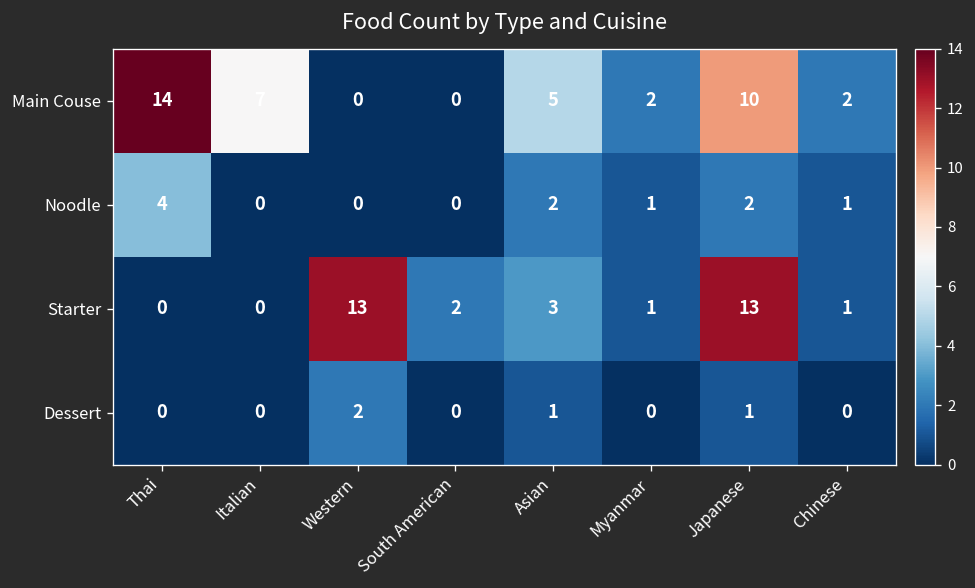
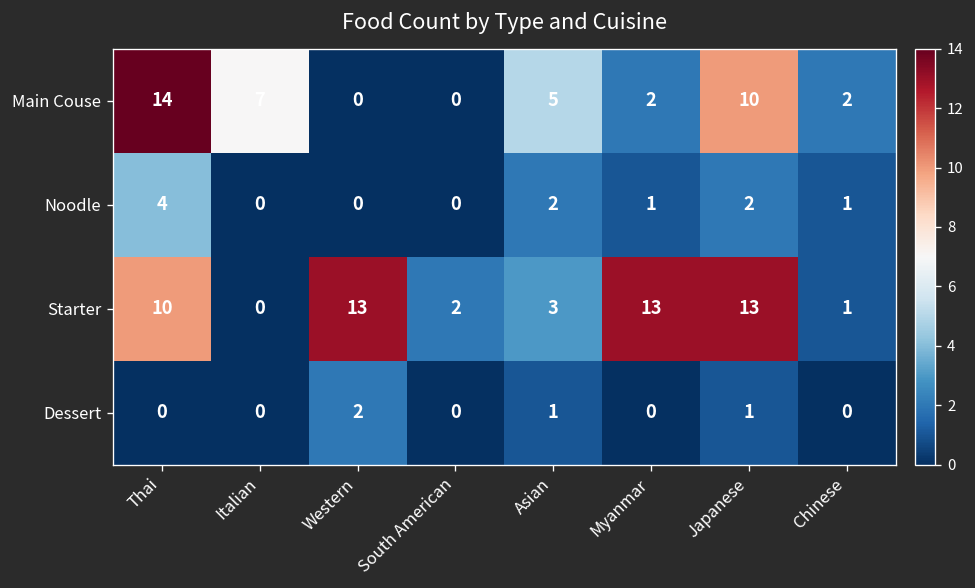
Starter, Thai: 0 -> 10
Starter, Myanmar: 1 -> 13
